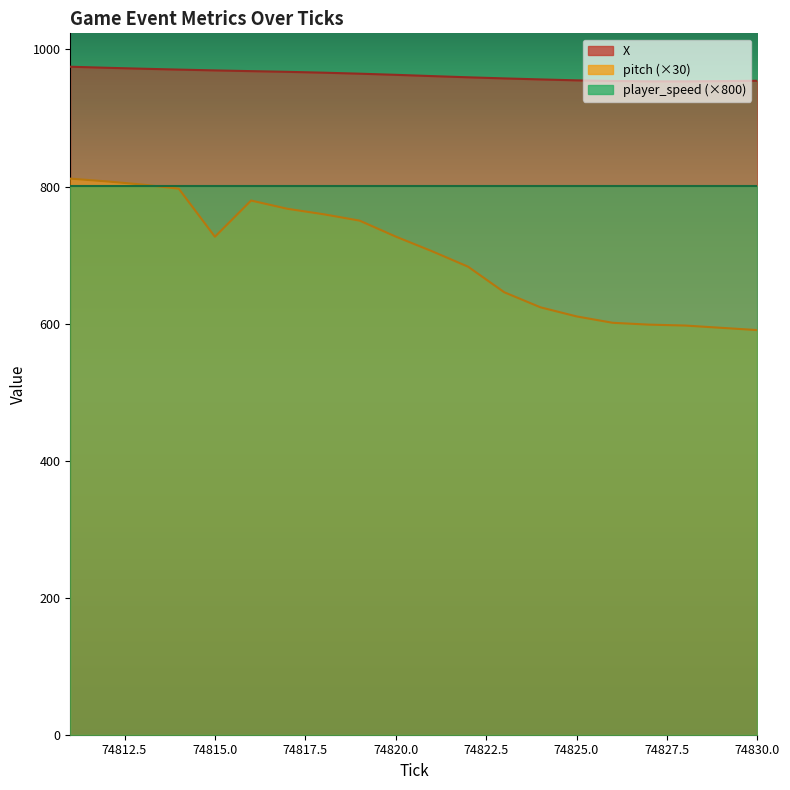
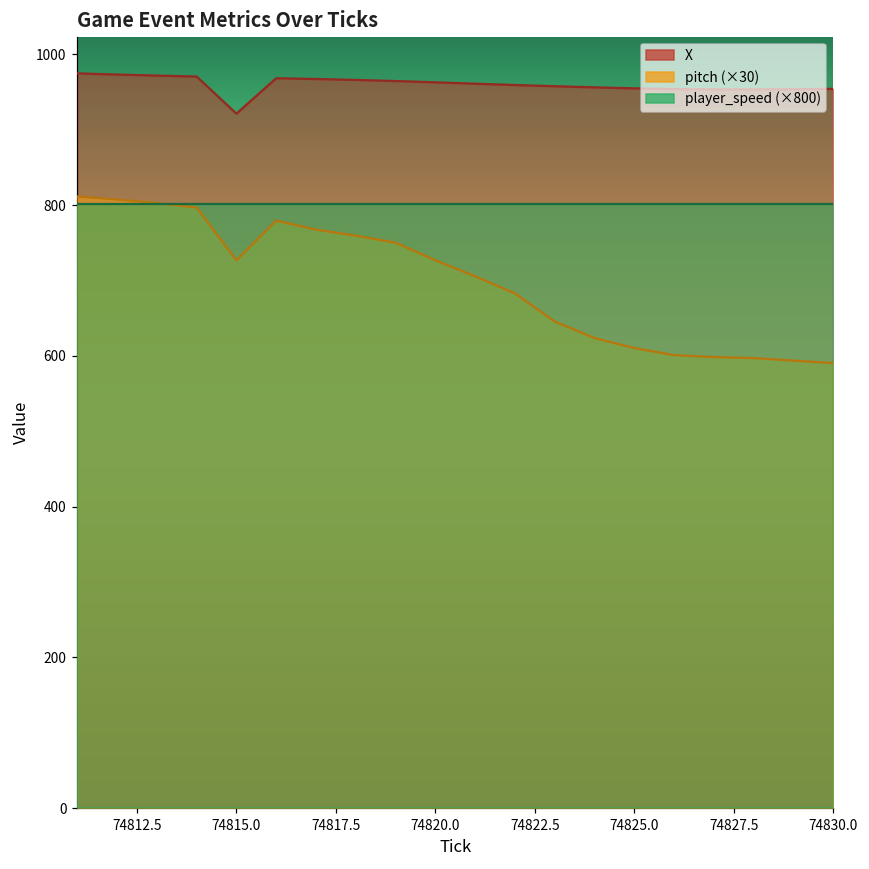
X, 74815.0: 970 -> 920
